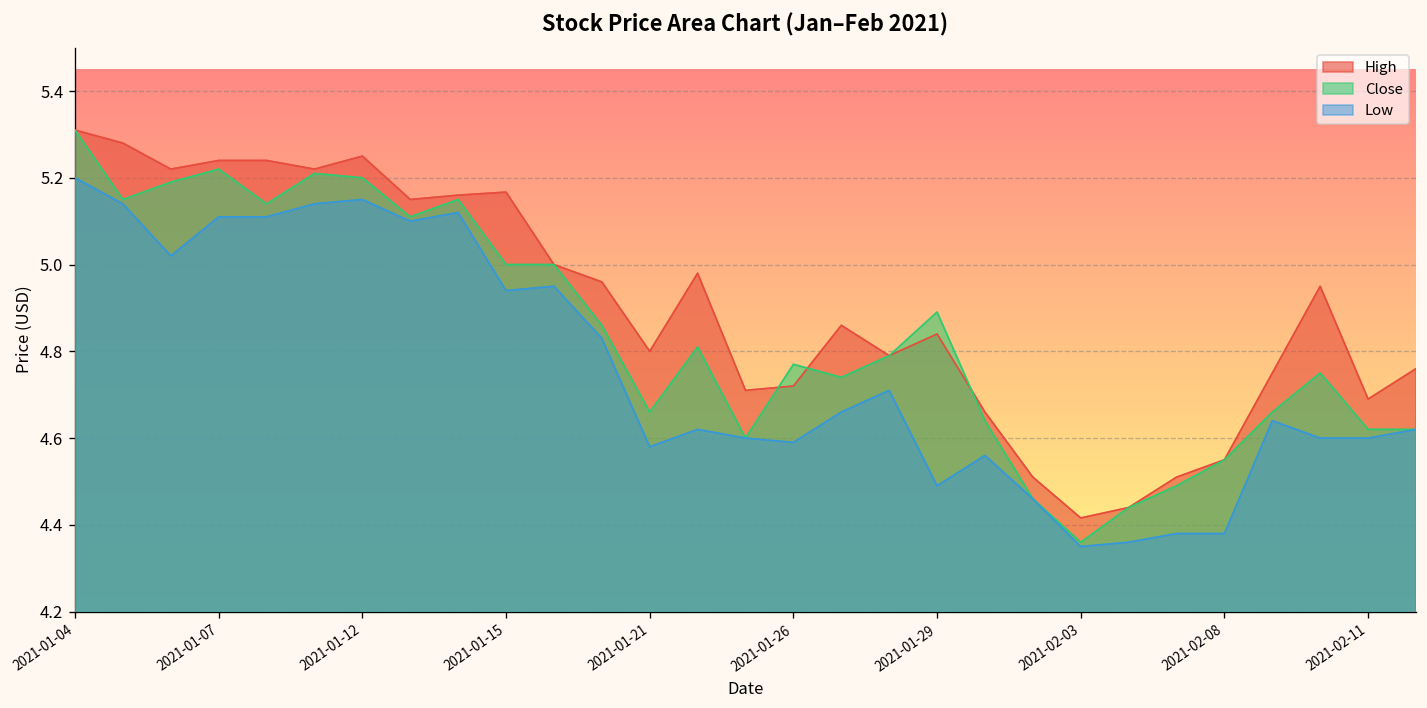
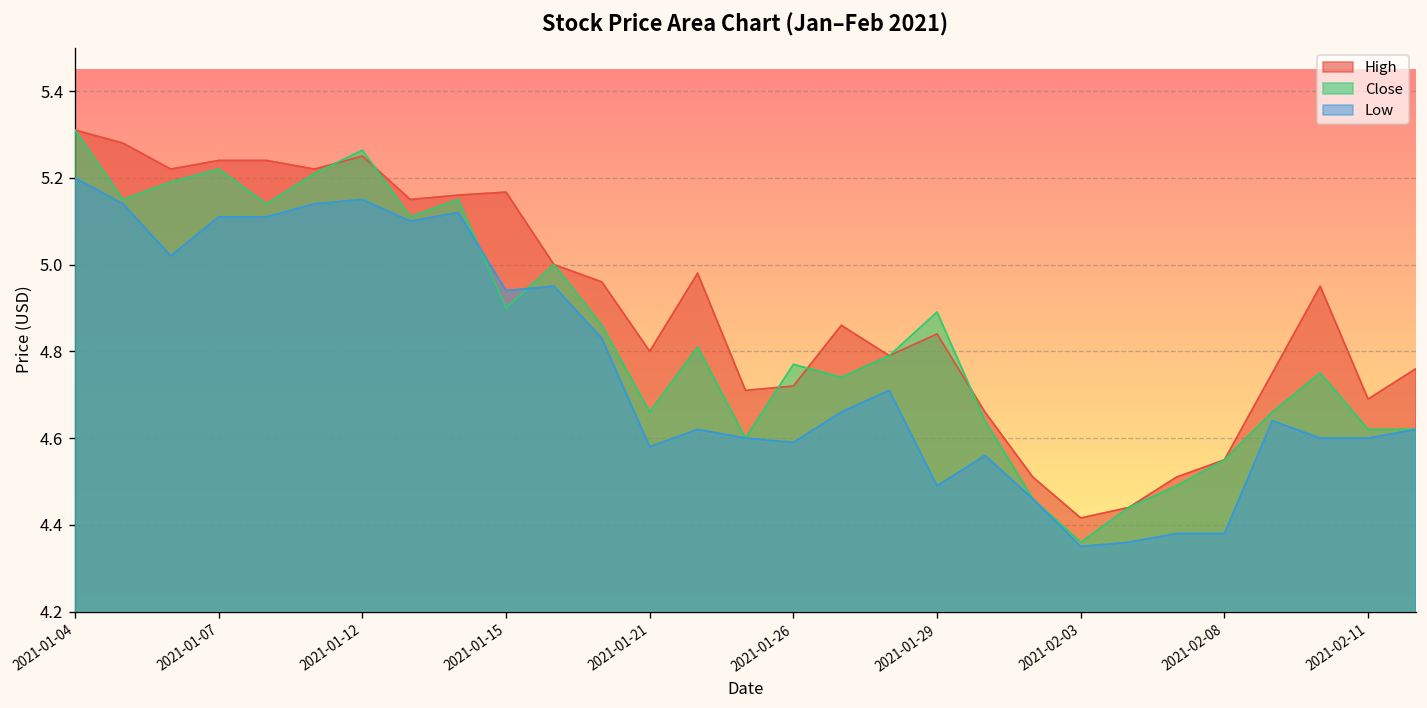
Close, 2021-01-12: 5.20 -> 5.26
Close, 2021-01-15: 5.0 -> 4.9
